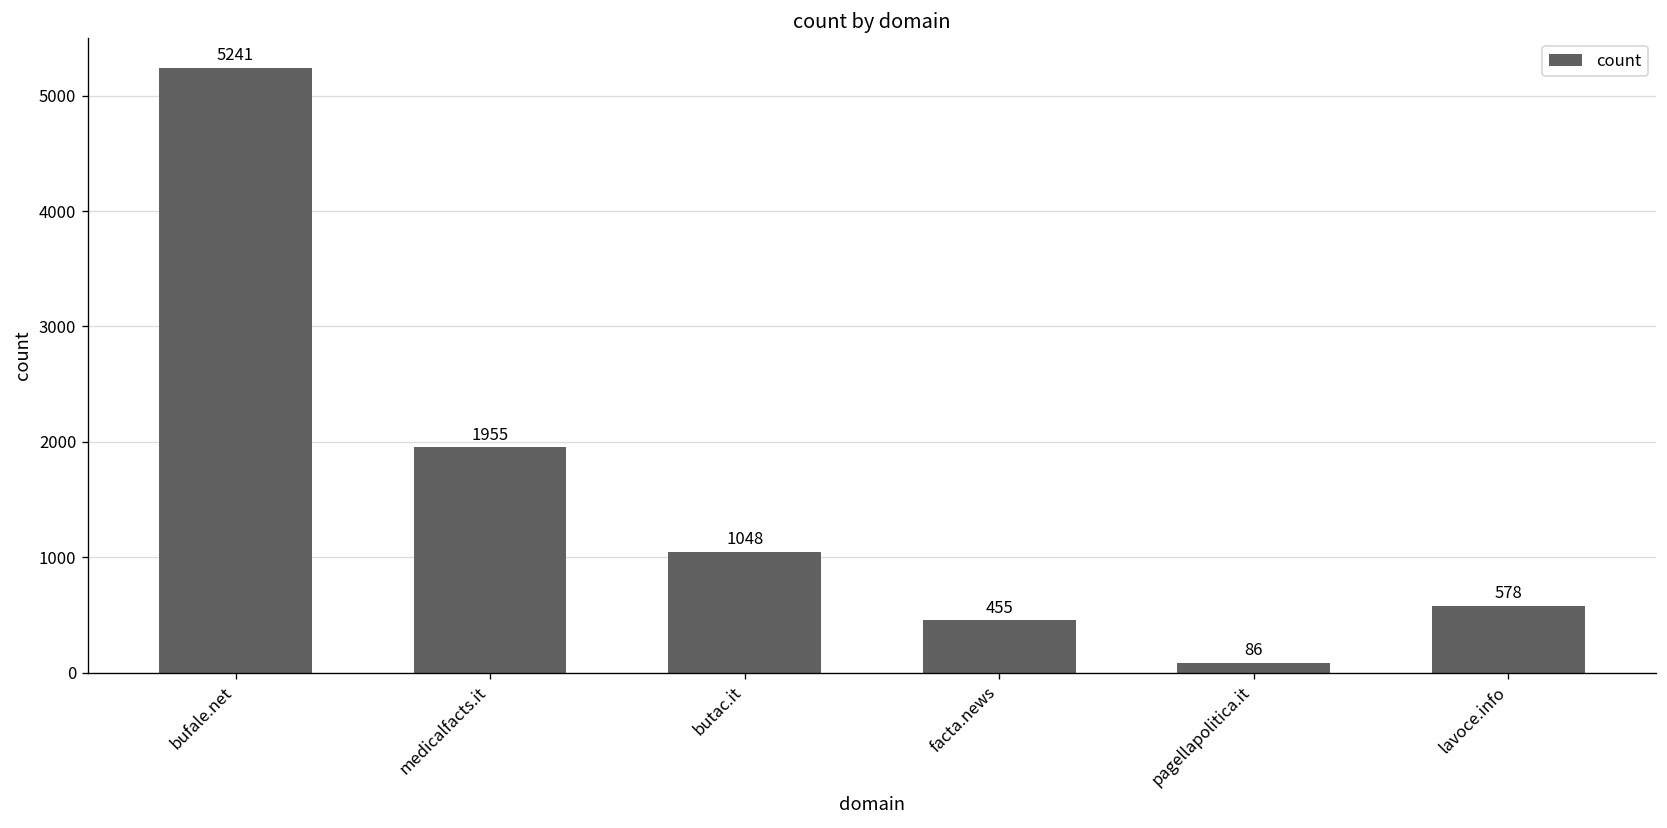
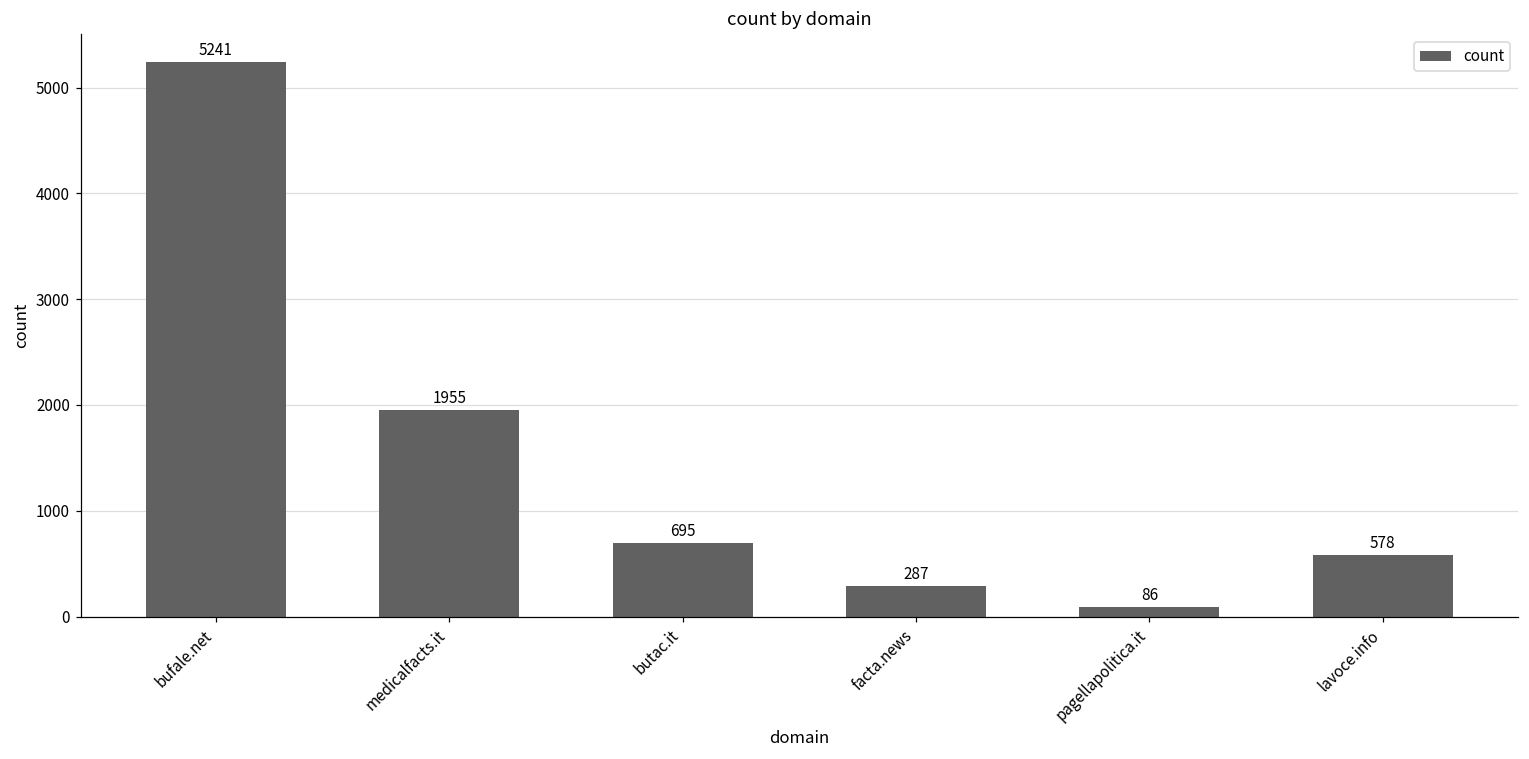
butac.it: 1048 -> 695
facta.news: 455 -> 287
